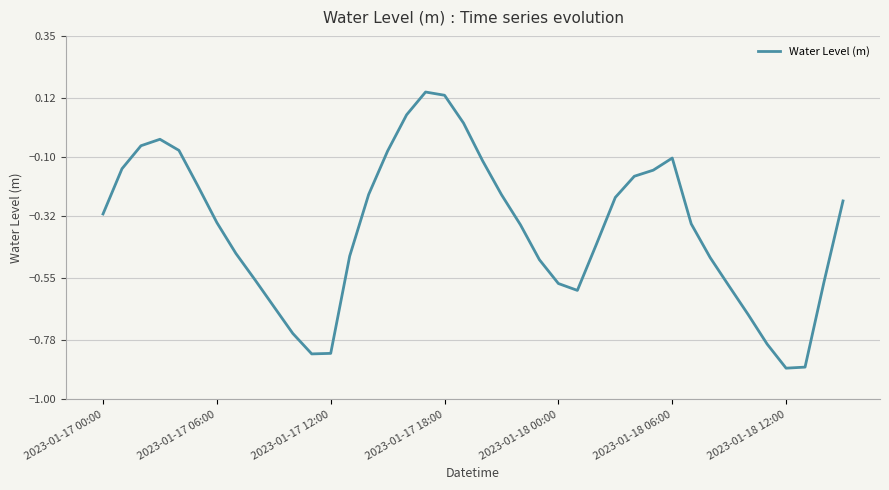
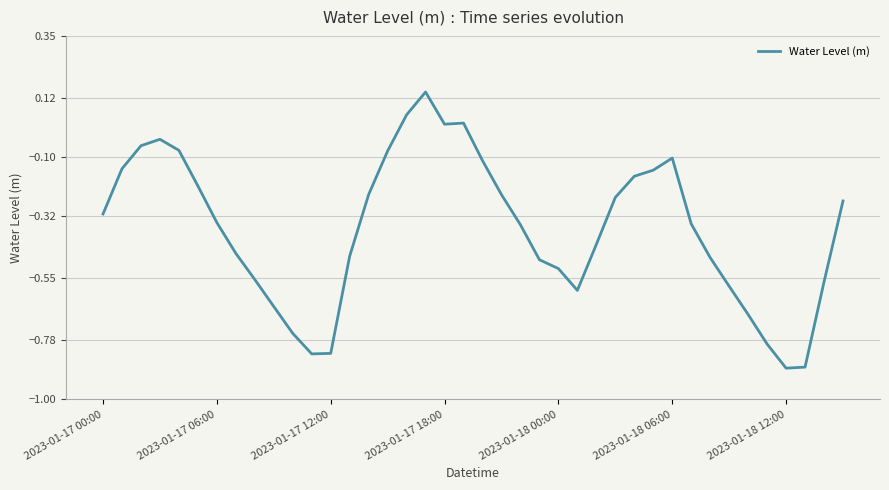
2023-01-17 18:00: 0.13 -> 0.02
2023-01-18 00:00: -0.57 -> -0.51
